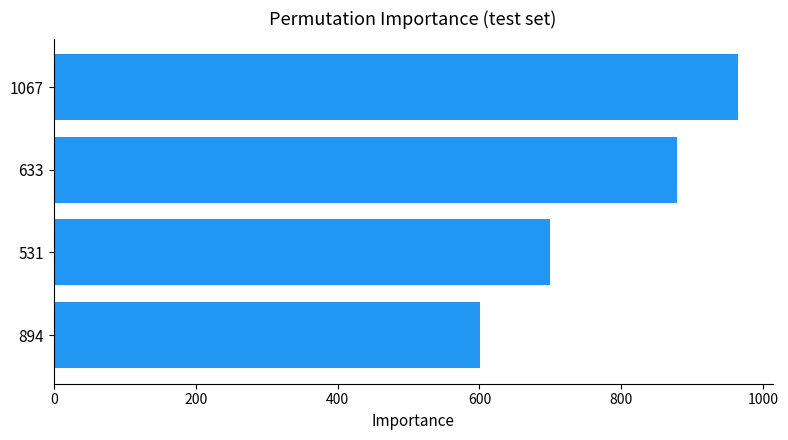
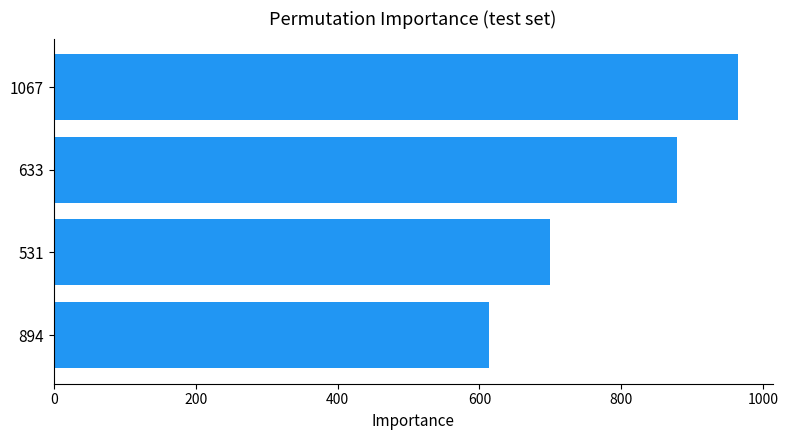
894: 600 -> 610
